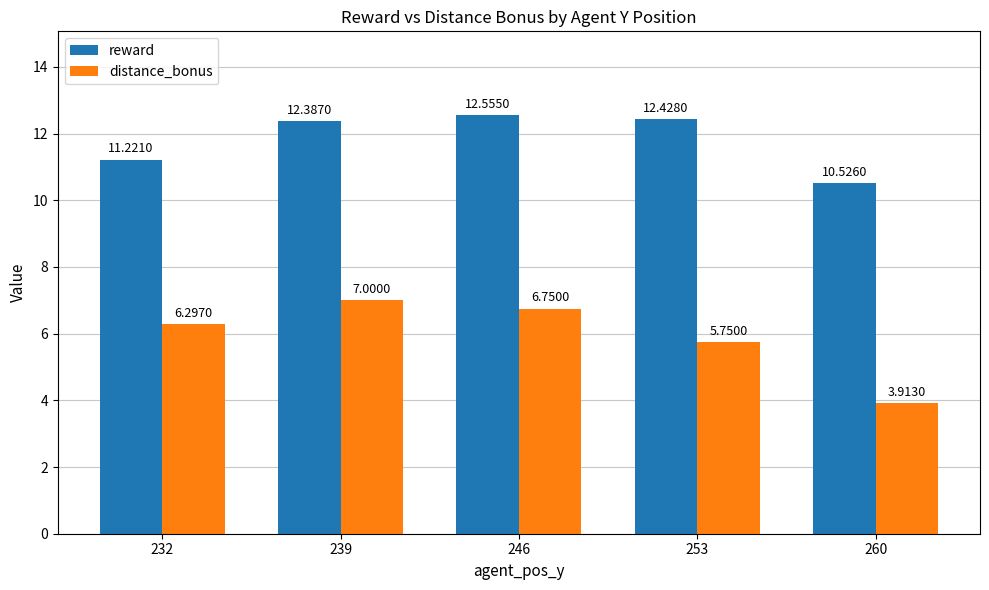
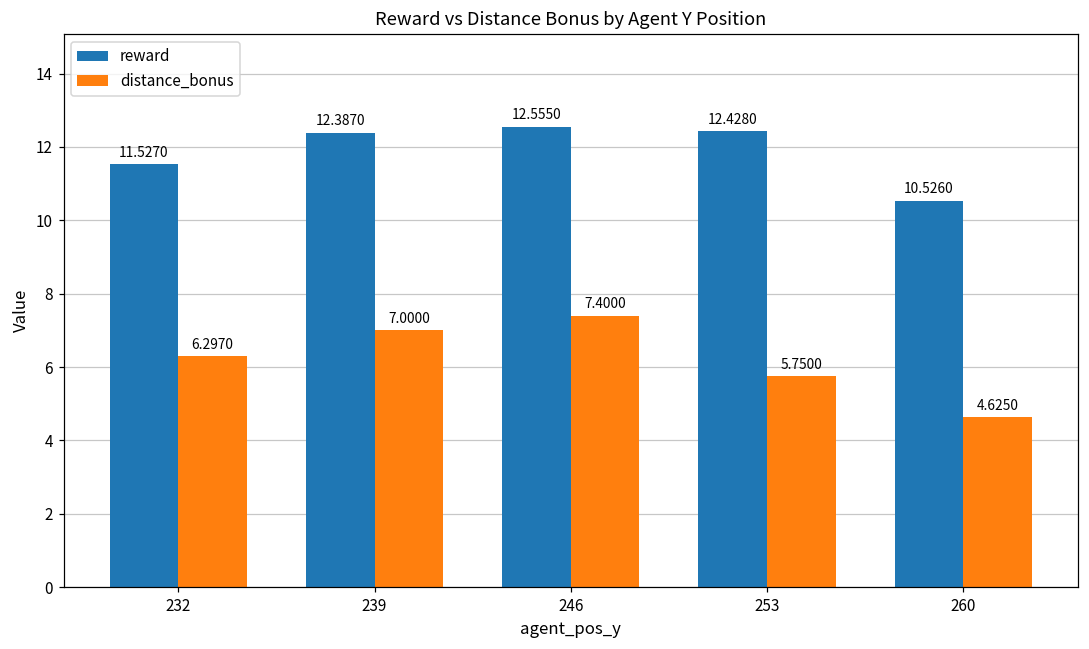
reward, 232: 11.2210 -> 11.5270
distance_bonus, 246: 6.7500 -> 7.4000
distance_bonus, 260: 3.9130 -> 4.6250
